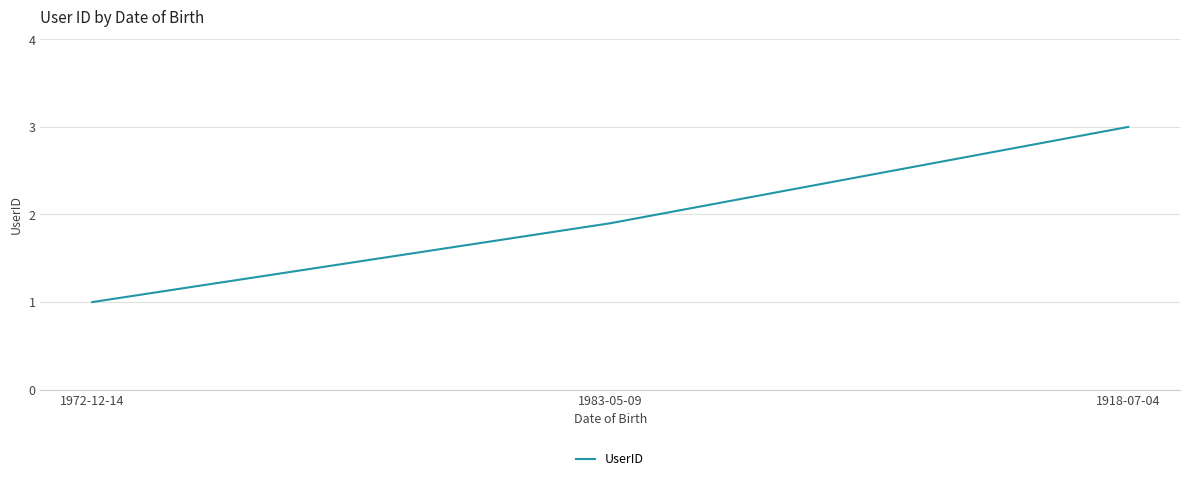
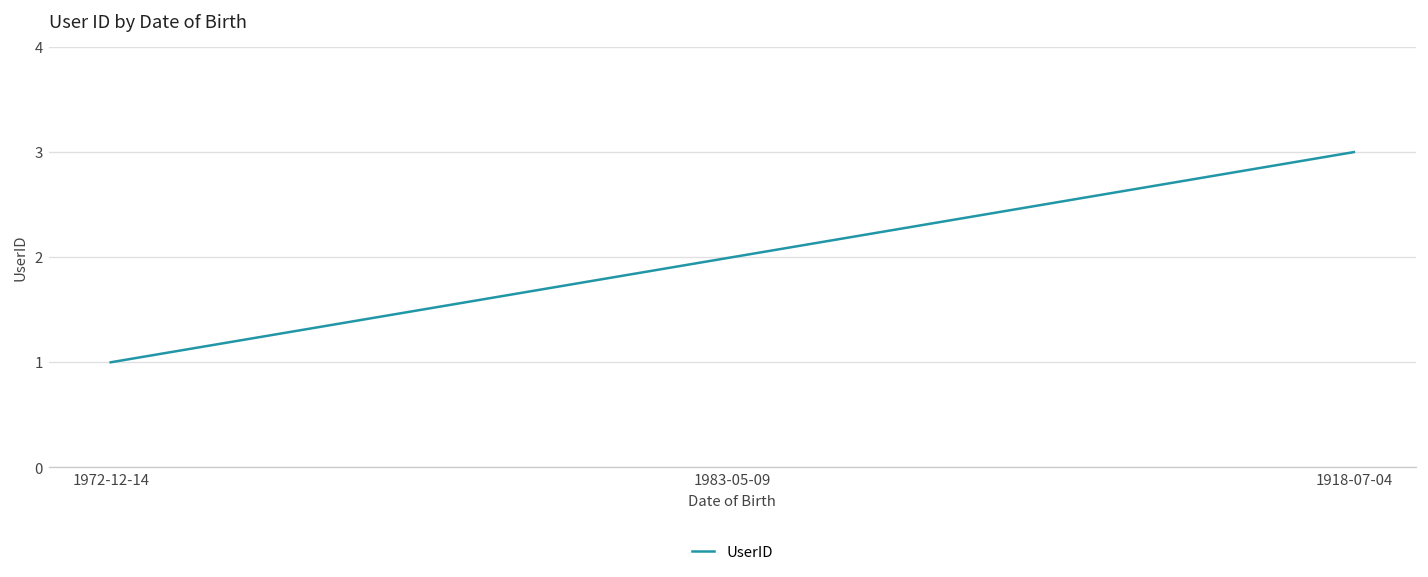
1983-05-09: 1.9 -> 2.0
